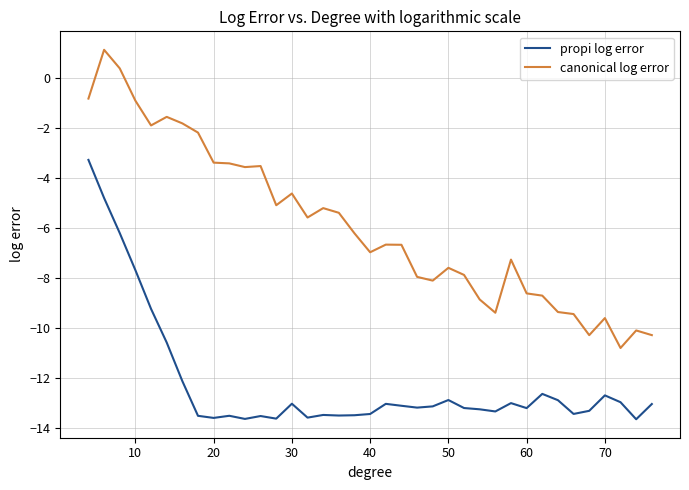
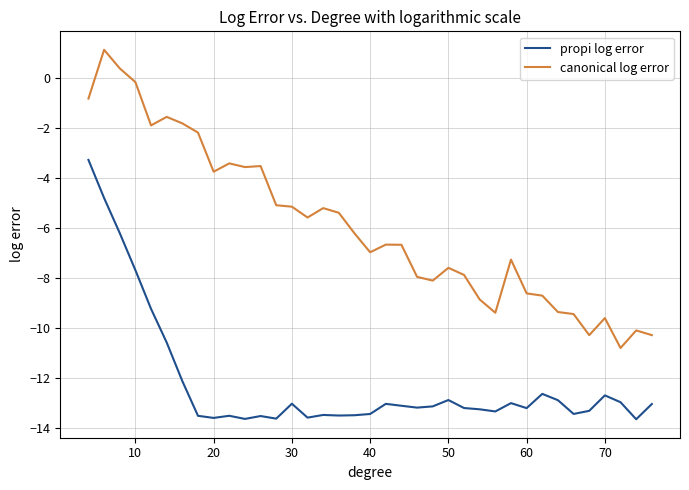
canonical log error, 10: -0.9 -> -0.2
canonical log error, 20: -3.4 -> -3.7
canonical log error, 30: -4.6 -> -5.1
